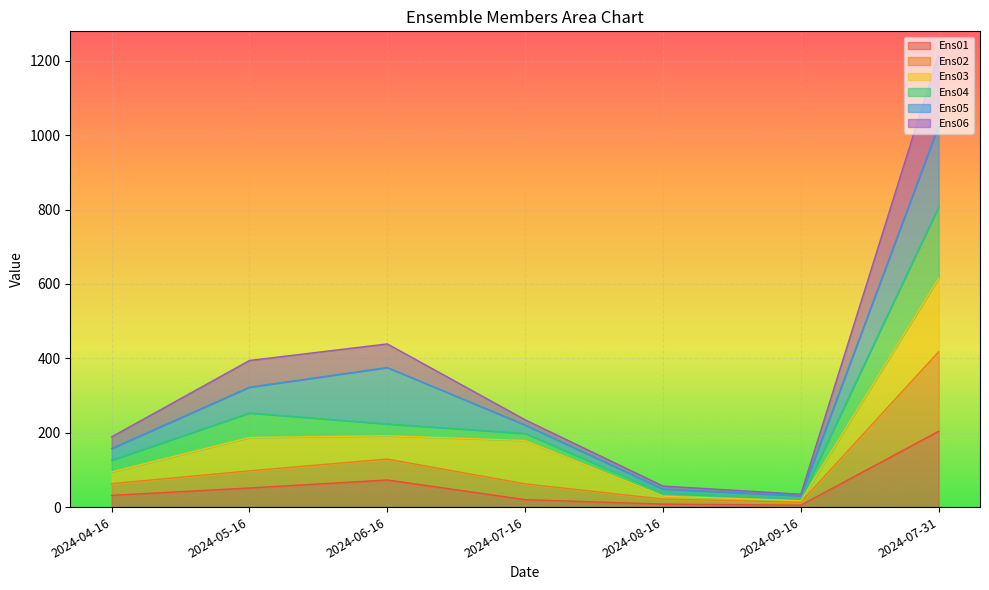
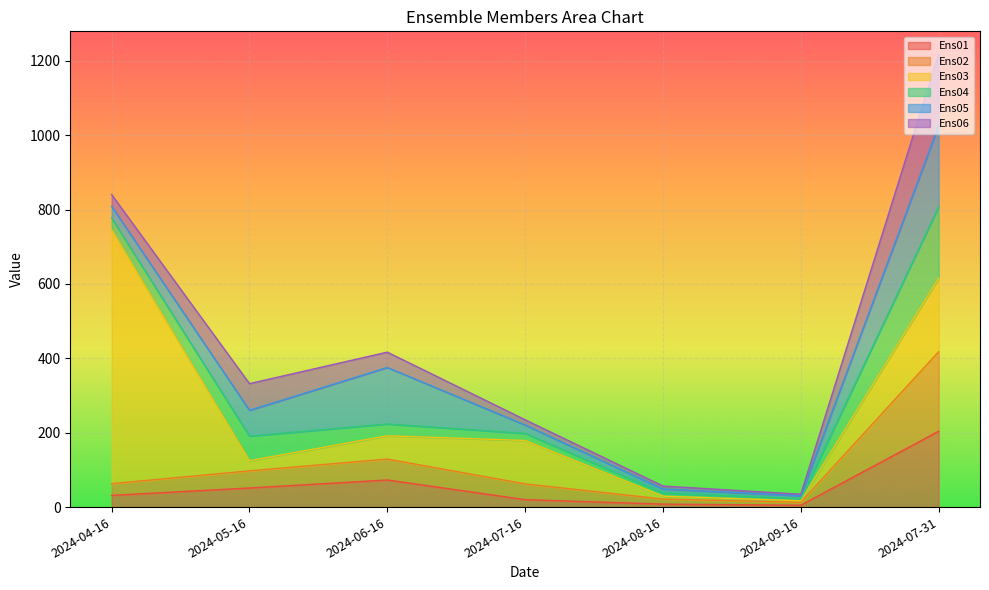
Ens03, 2024-04-16: 30 -> 680
Ens03, 2024-05-16: 90 -> 30
Ens06, 2024-06-16: 60 -> 40
